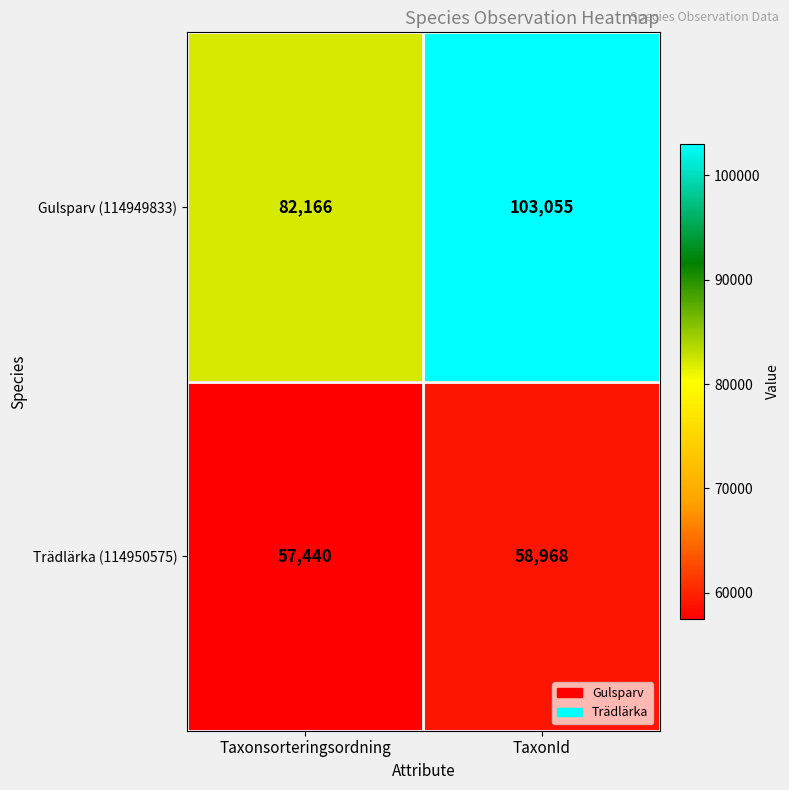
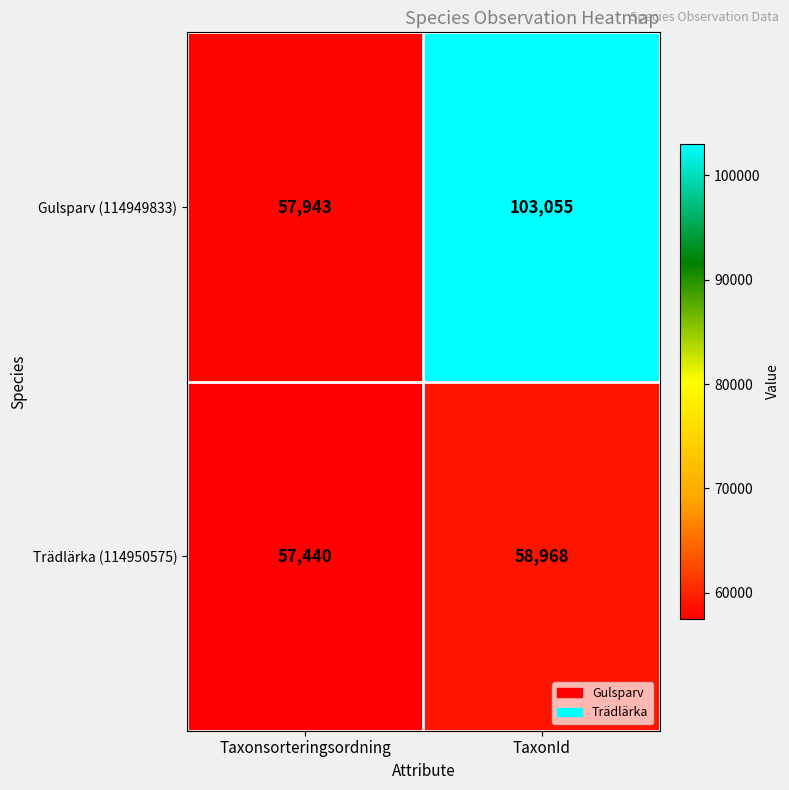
Gulsparv (114949833), Taxonsorteringsordning: 82,166 -> 57,943
